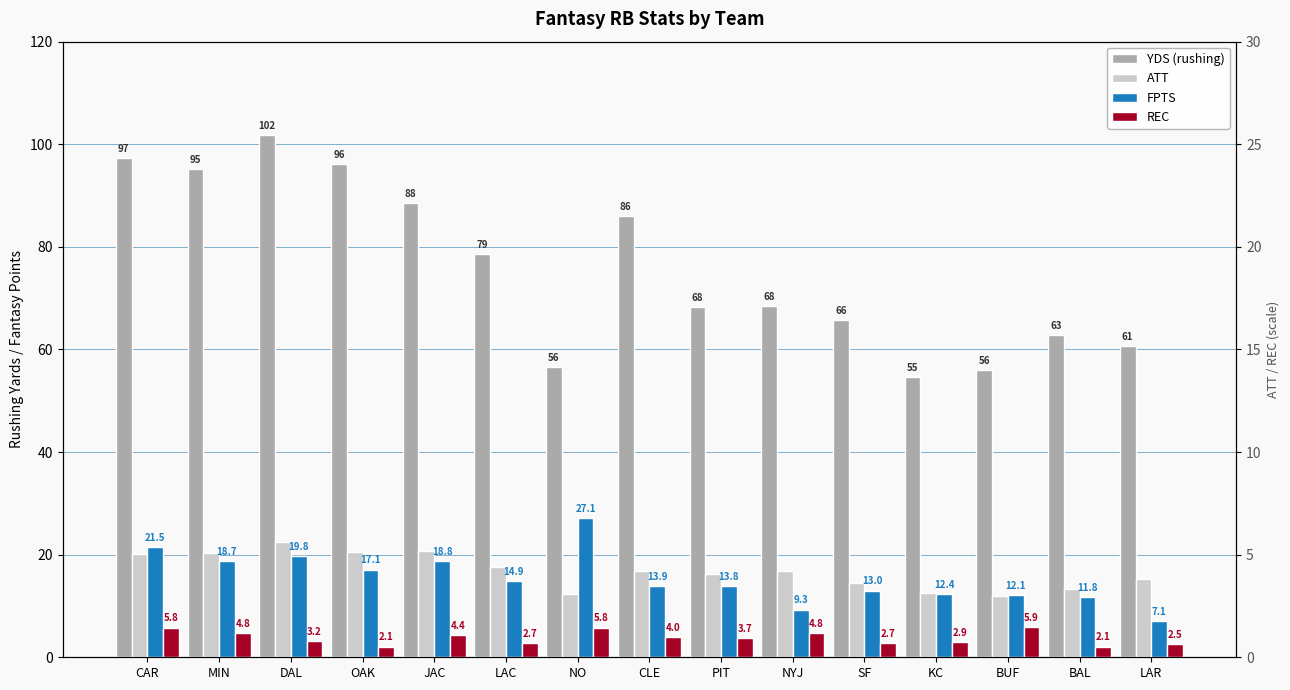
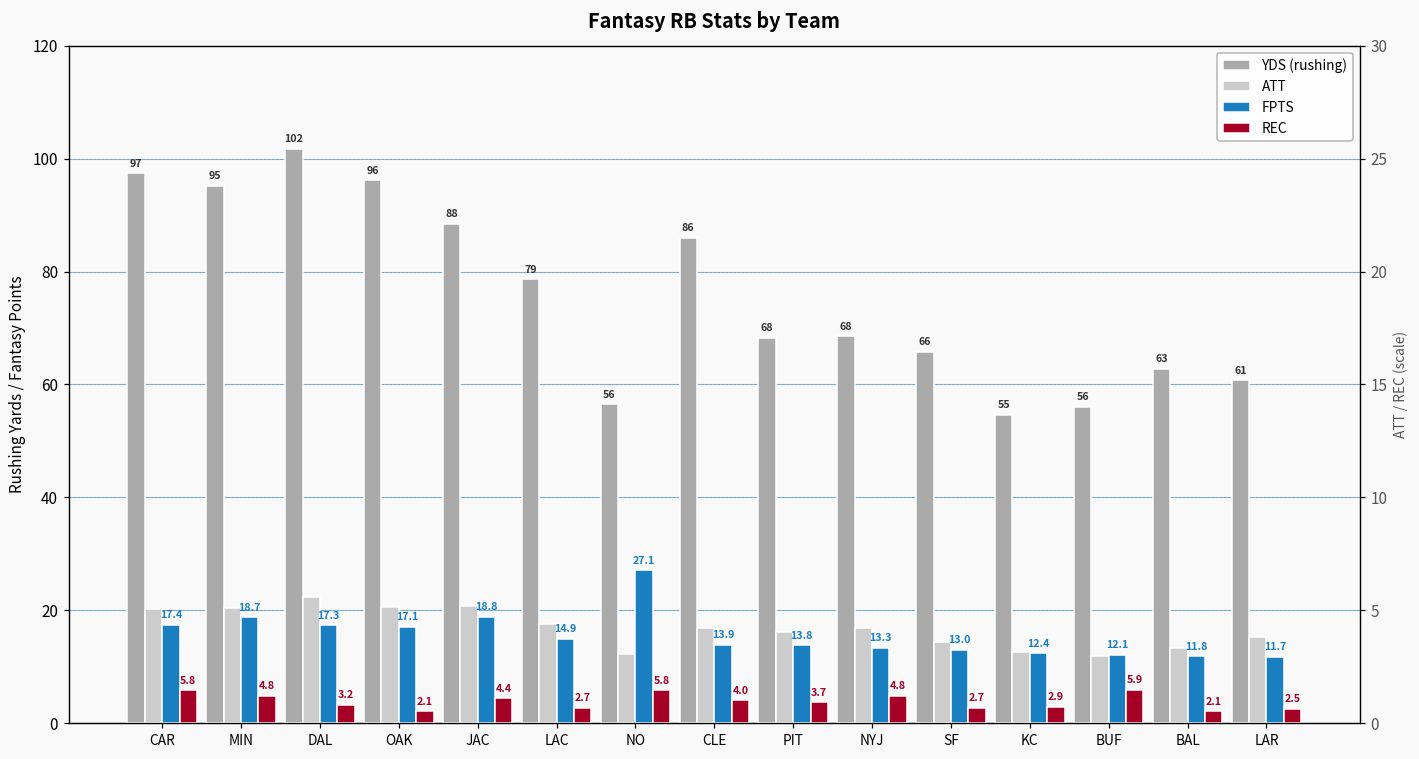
FPTS, CAR: 21.5 -> 17.4
FPTS, DAL: 19.8 -> 17.3
FPTS, NYJ: 9.3 -> 13.3
FPTS, LAR: 7.1 -> 11.7
